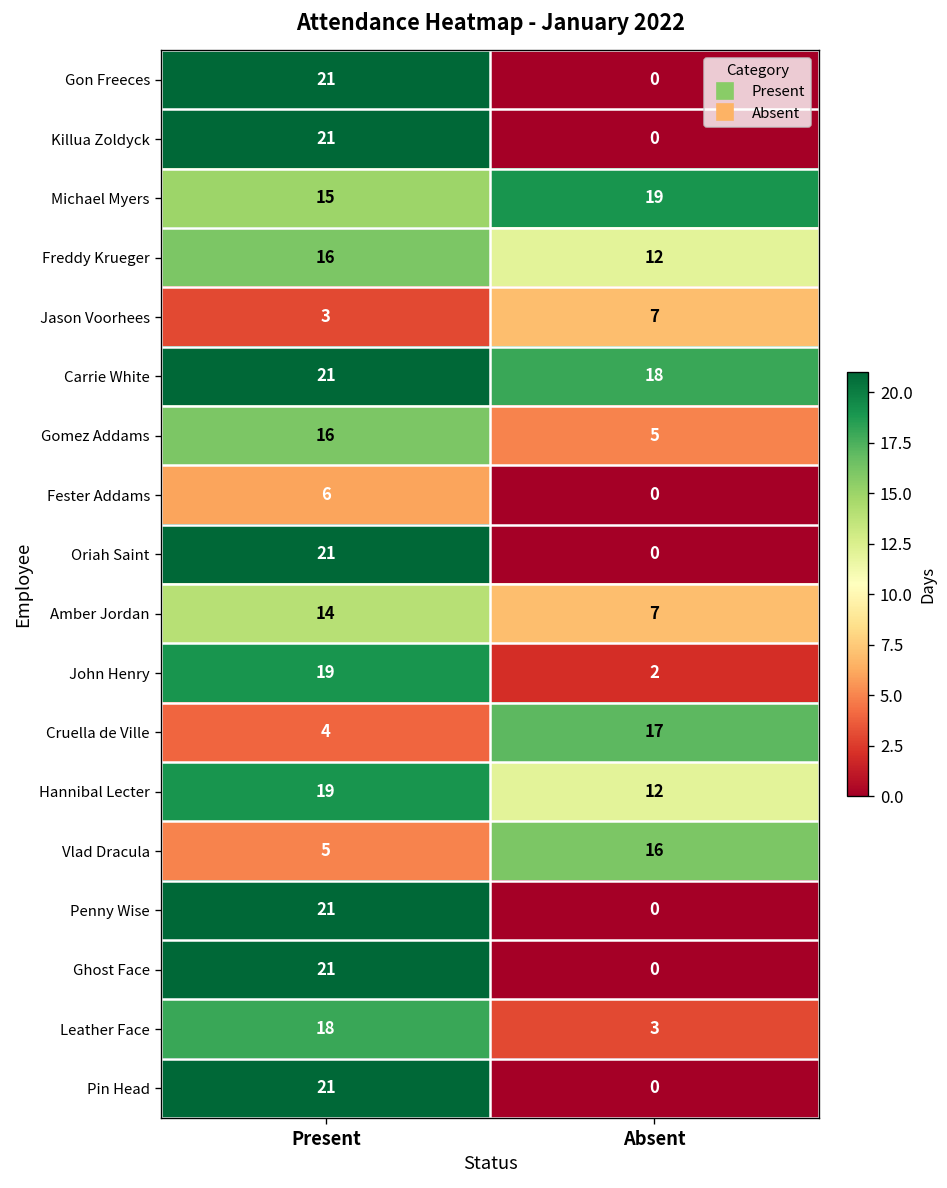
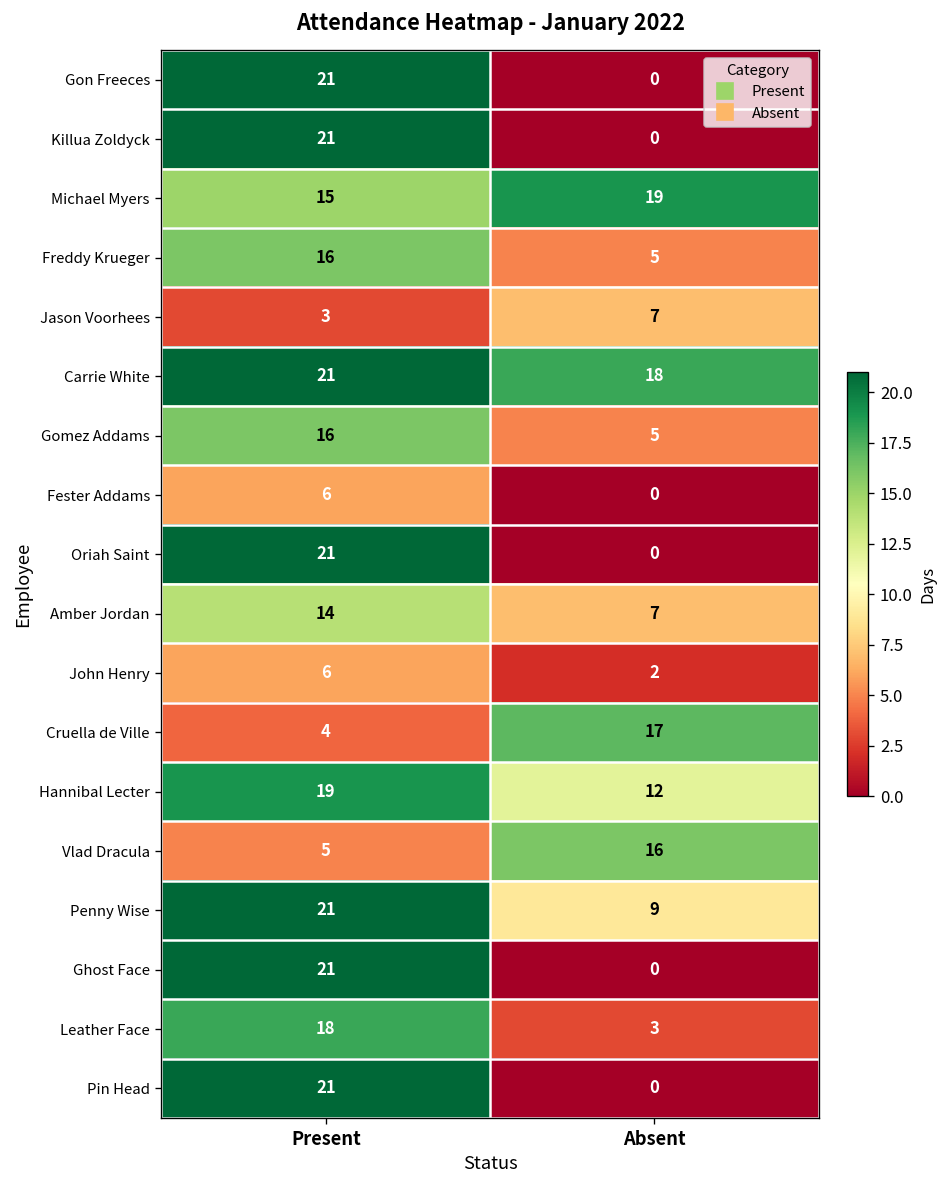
Freddy Krueger, Absent: 12 -> 5
John Henry, Present: 19 -> 6
Penny Wise, Absent: 0 -> 9
